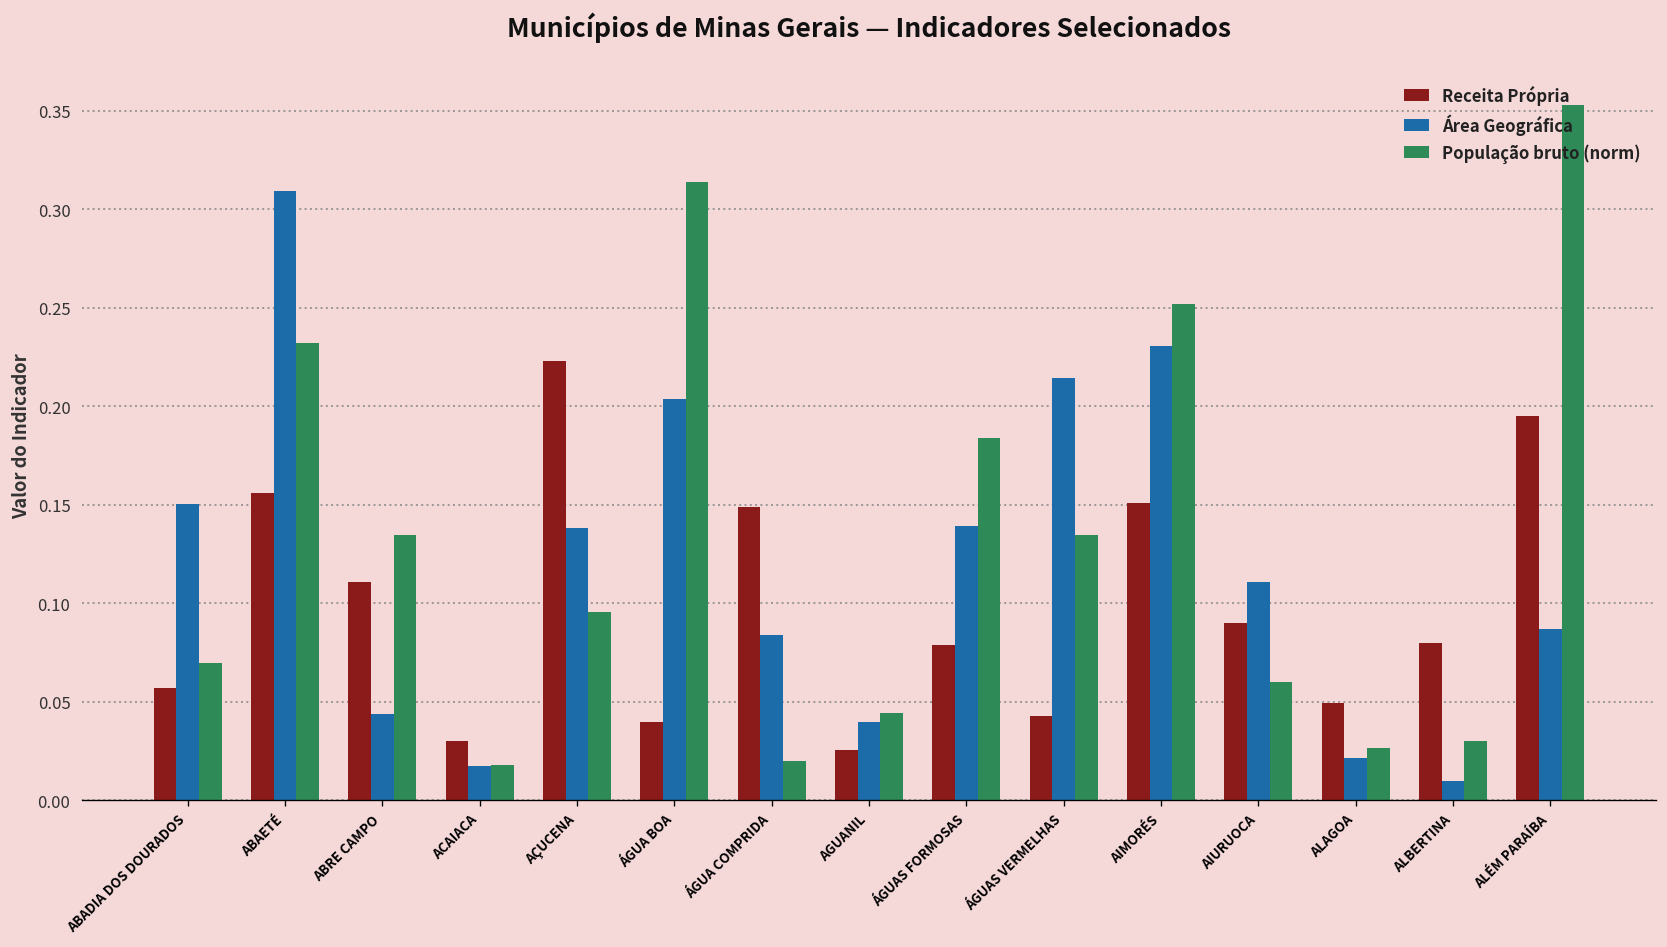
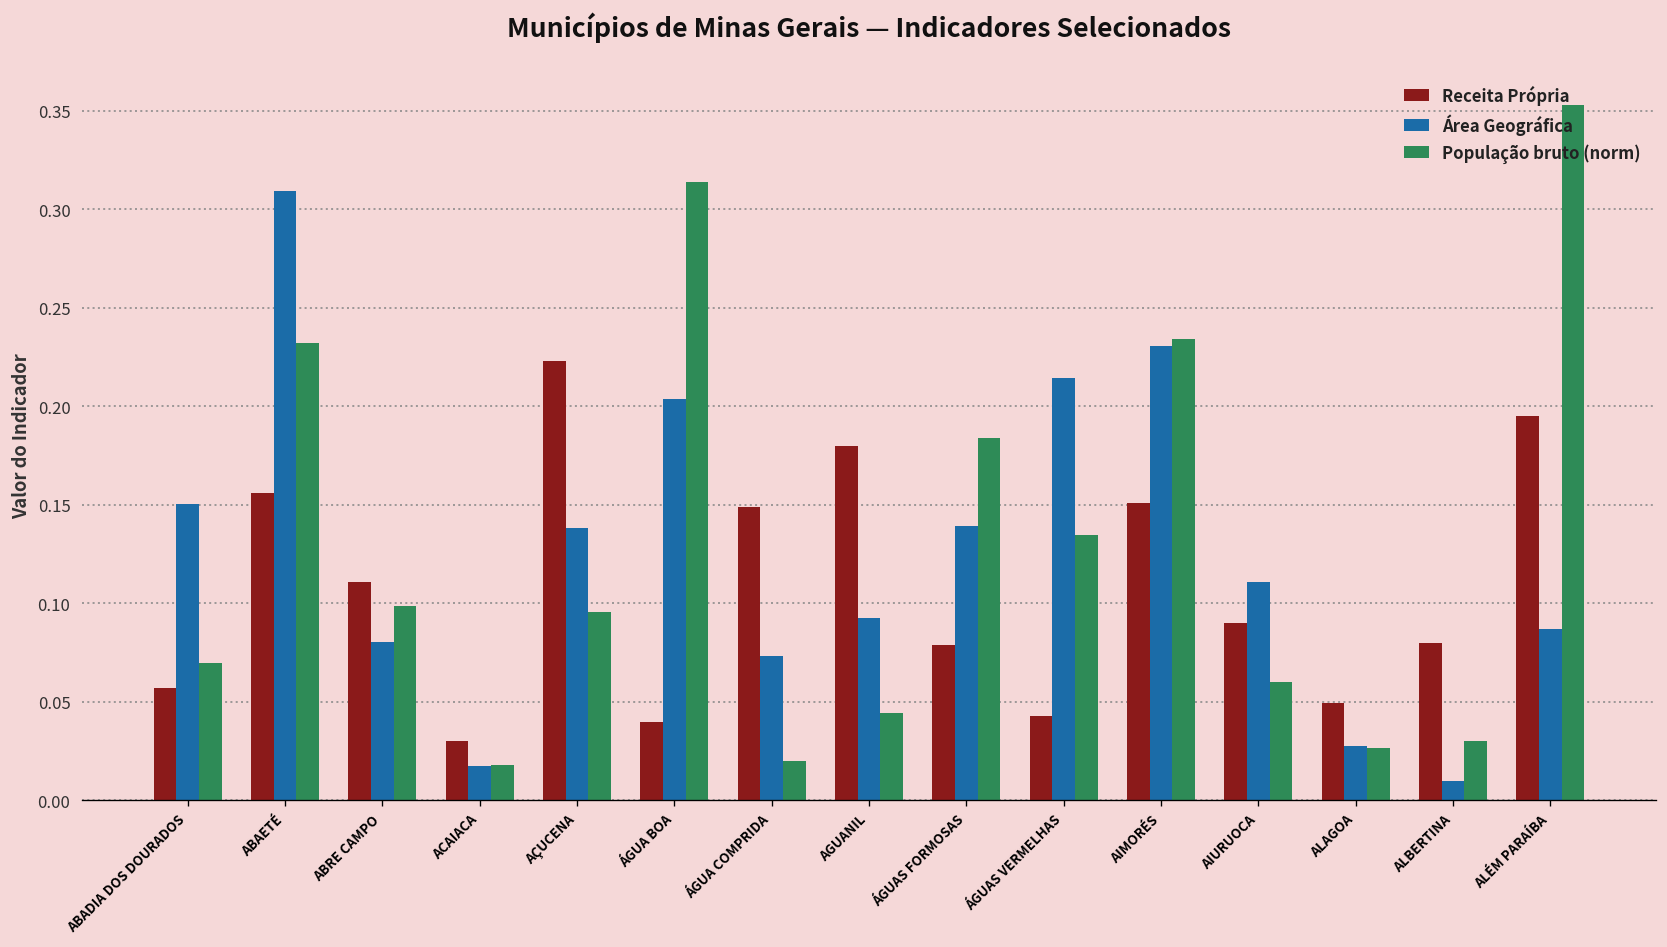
Área Geográfica, ABRE CAMPO: 0.044 -> 0.080
População bruto (norm), ABRE CAMPO: 0.135 -> 0.098
Área Geográfica, ÁGUA COMPRIDA: 0.084 -> 0.073
Receita Própria, AGUANIL: 0.026 -> 0.180
Área Geográfica, AGUANIL: 0.040 -> 0.093
População bruto (norm), AIMORÉS: 0.252 -> 0.234
Área Geográfica, ALAGOA: 0.022 -> 0.028
